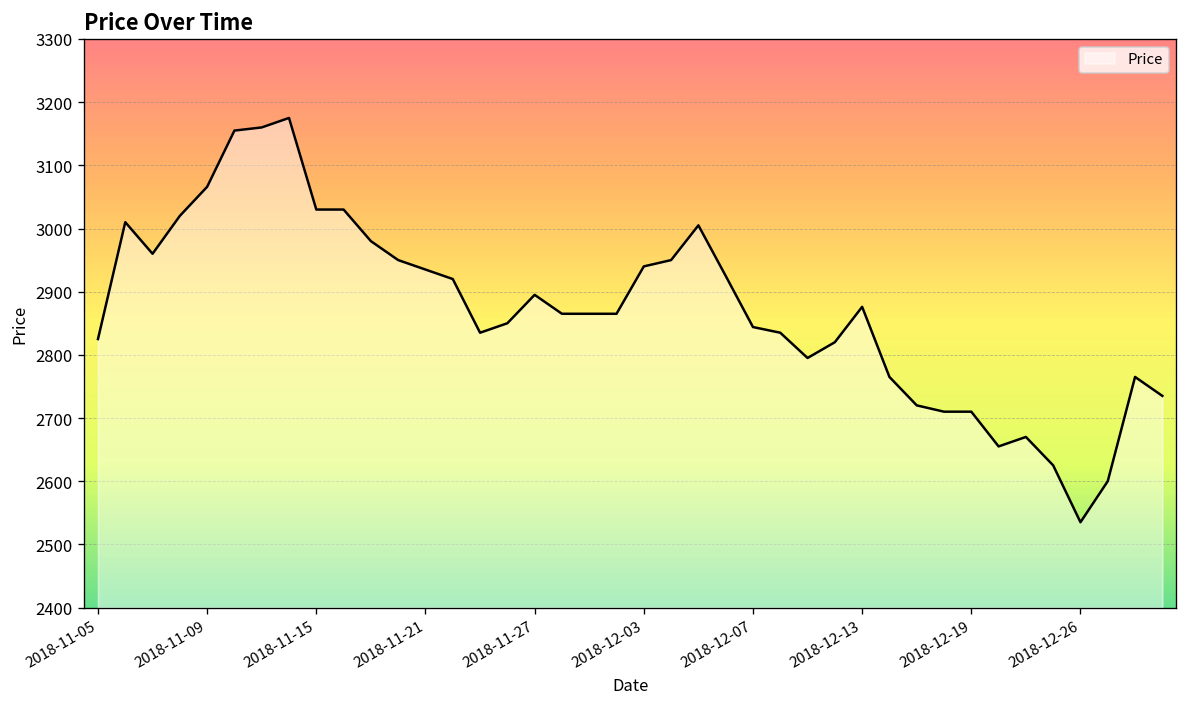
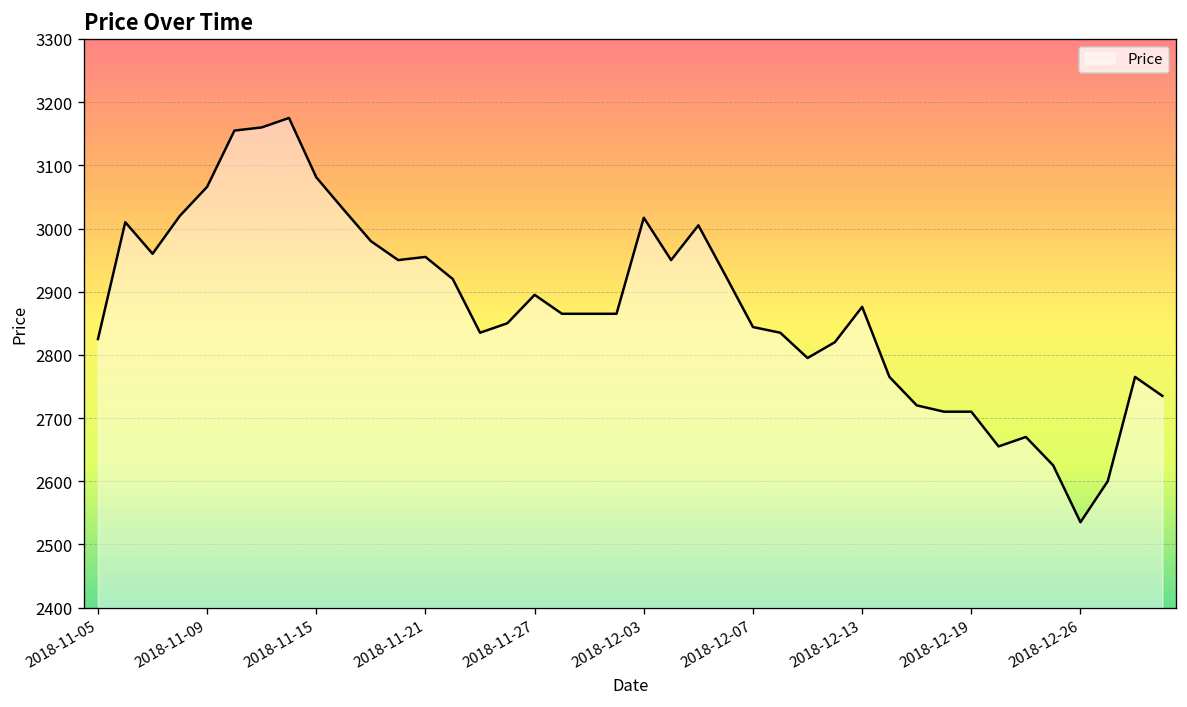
2018-11-15: 3030 -> 3080
2018-11-21: 2940 -> 2960
2018-12-03: 2940 -> 3020
